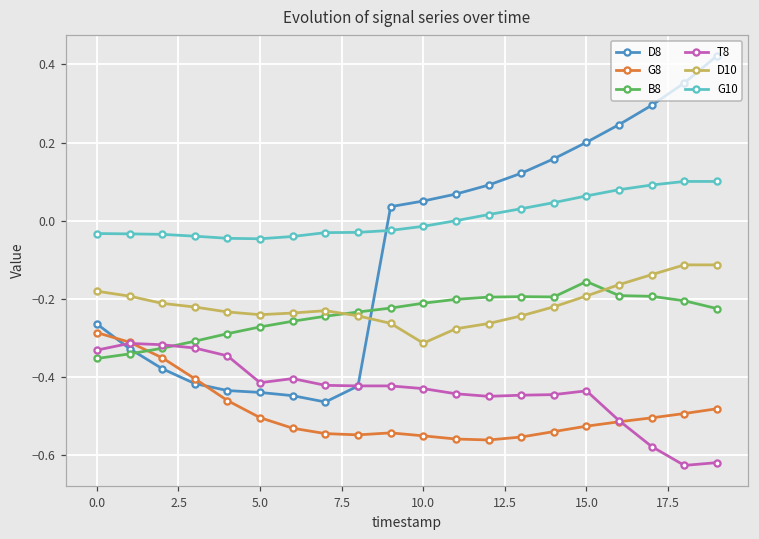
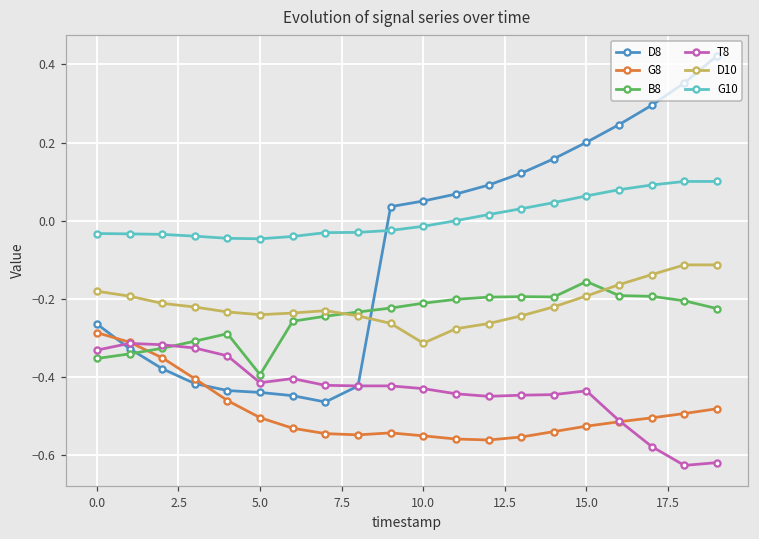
B8, 5.0: -0.27 -> -0.39
